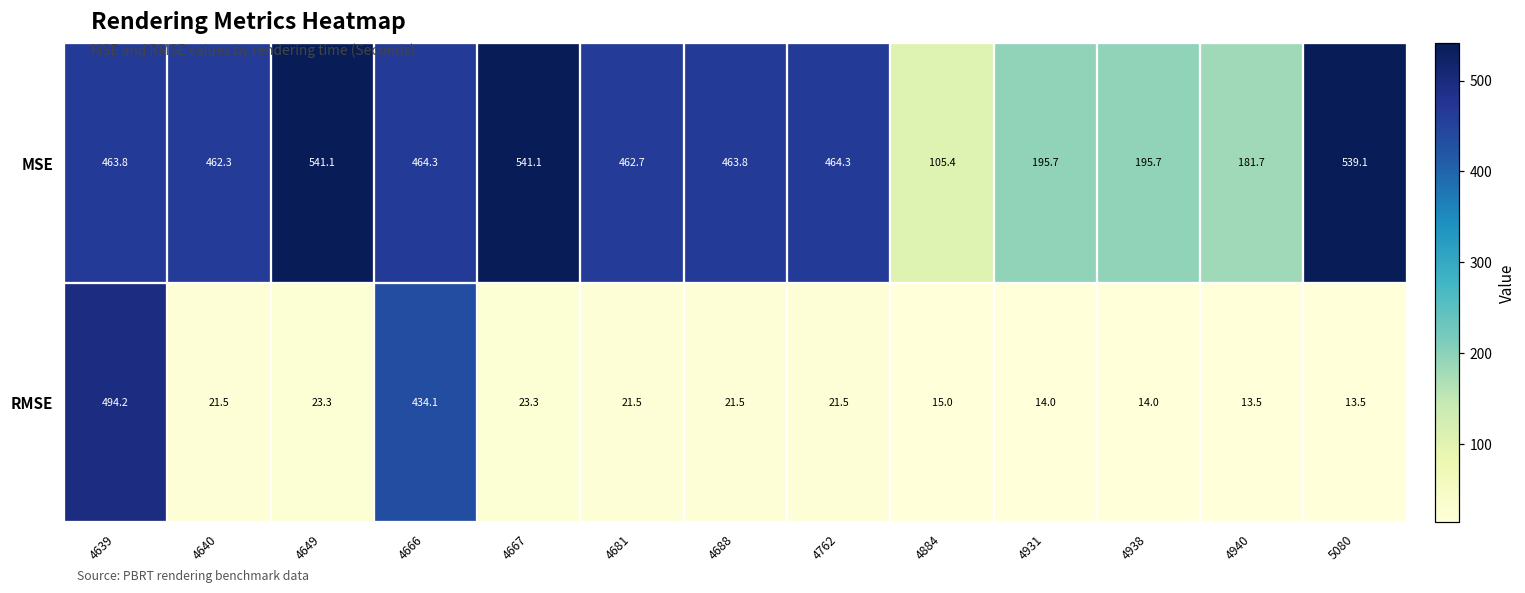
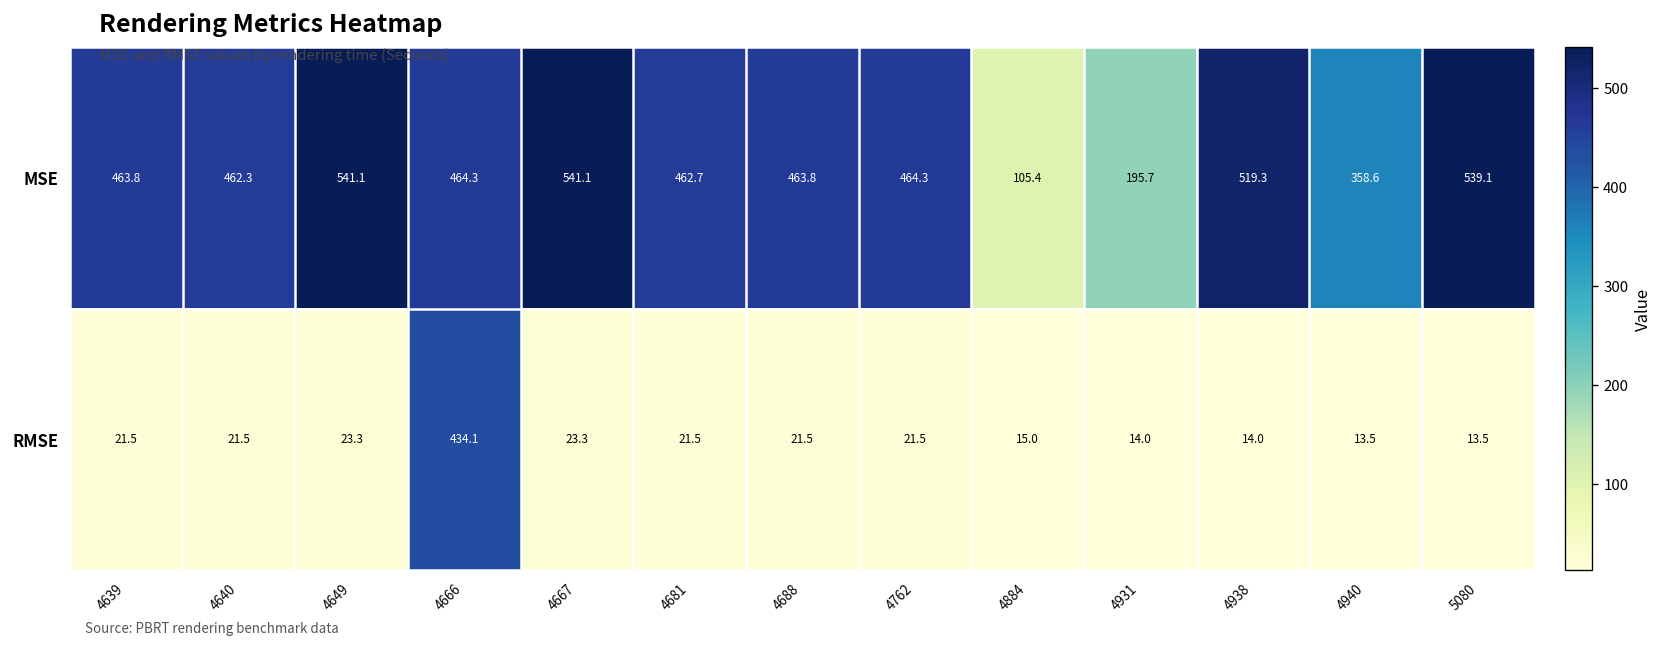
MSE, 4938: 195.7 -> 519.3
MSE, 4940: 181.7 -> 358.6
RMSE, 4639: 494.2 -> 21.5
